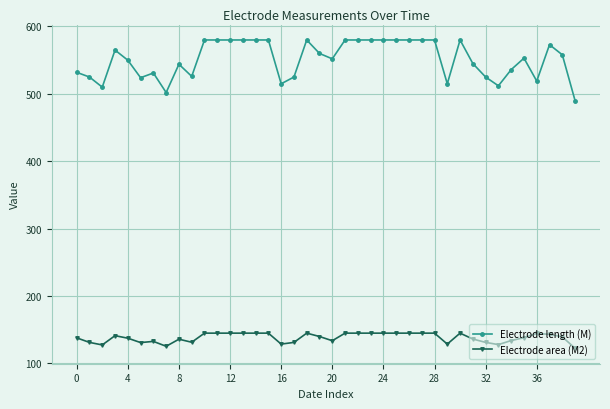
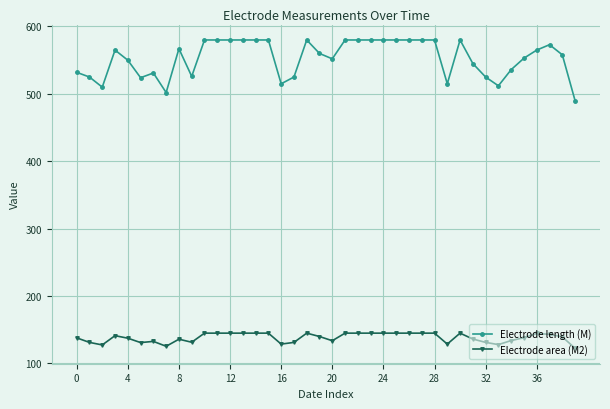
Electrode length (M), 8: 540 -> 570
Electrode length (M), 36: 520 -> 570
